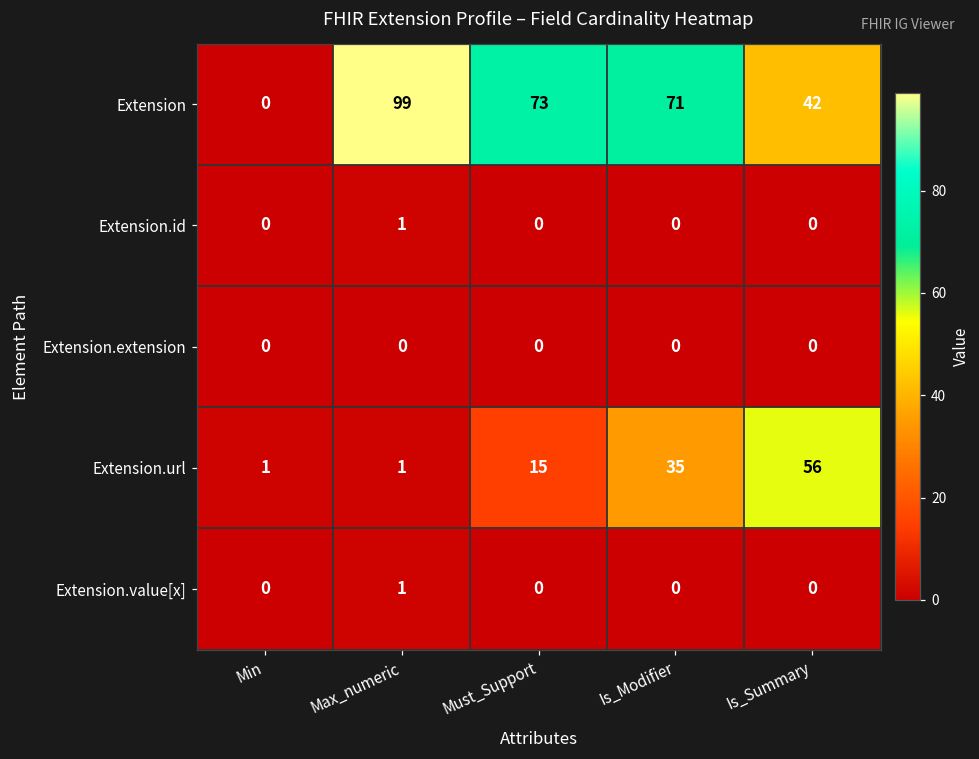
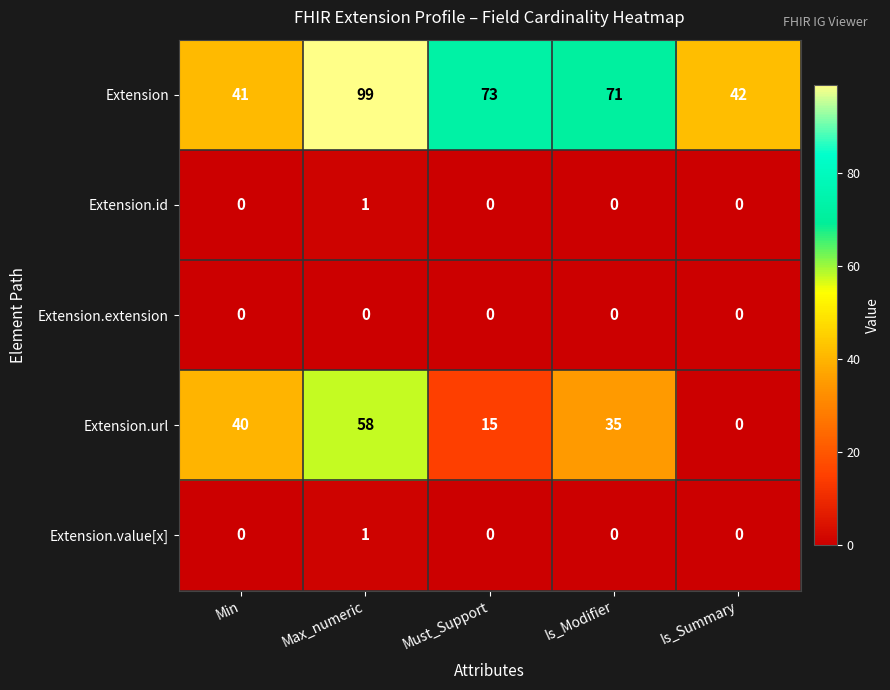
Extension, Min: 0 -> 41
Extension.url, Min: 1 -> 40
Extension.url, Max_numeric: 1 -> 58
Extension.url, Is_Summary: 56 -> 0
